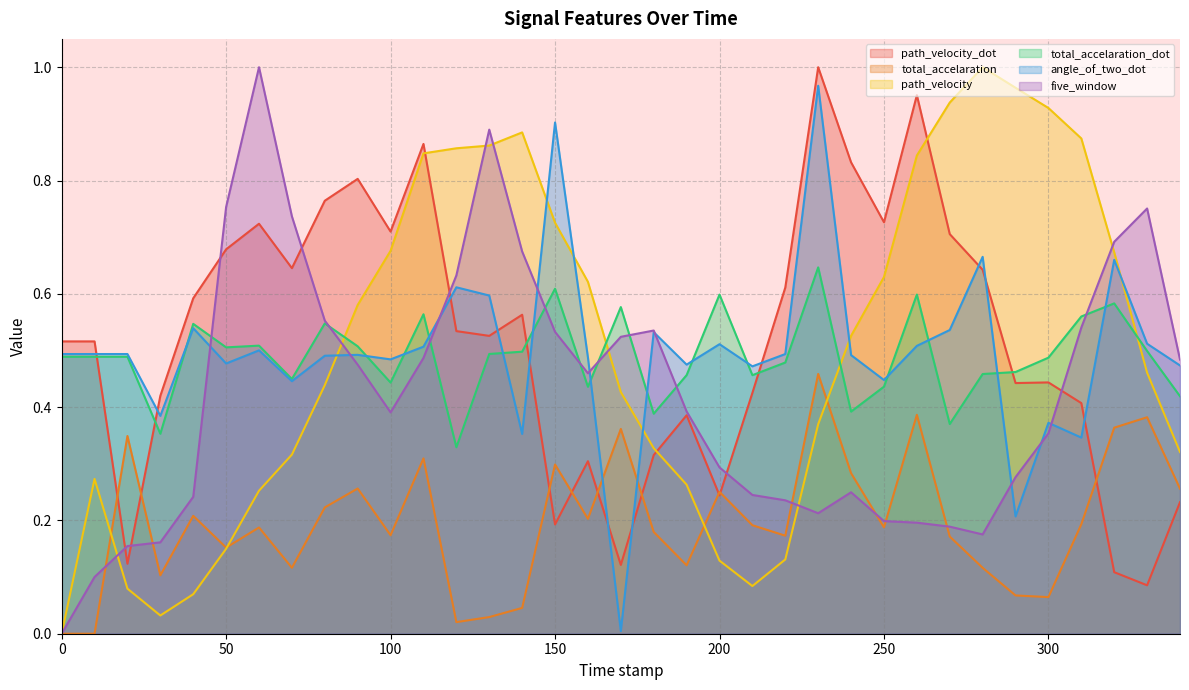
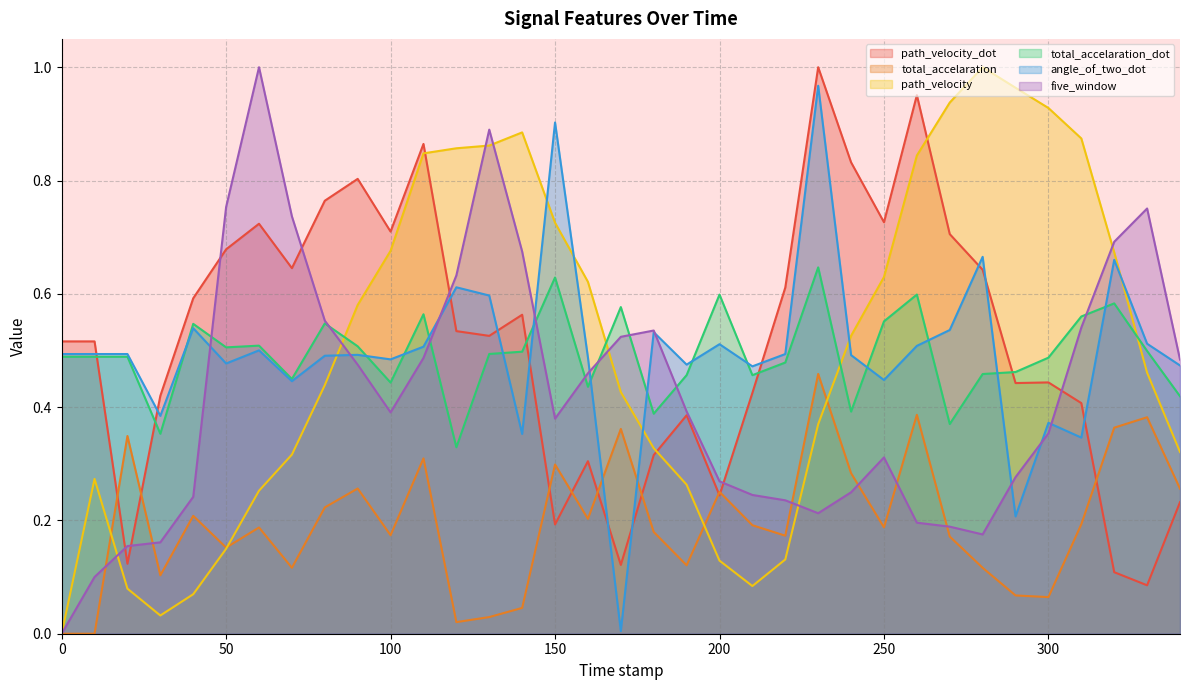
total_accelaration_dot, 150: 0.61 -> 0.63
five_window, 150: 0.53 -> 0.38
five_window, 200: 0.29 -> 0.27
total_accelaration_dot, 250: 0.44 -> 0.55
five_window, 250: 0.20 -> 0.31
